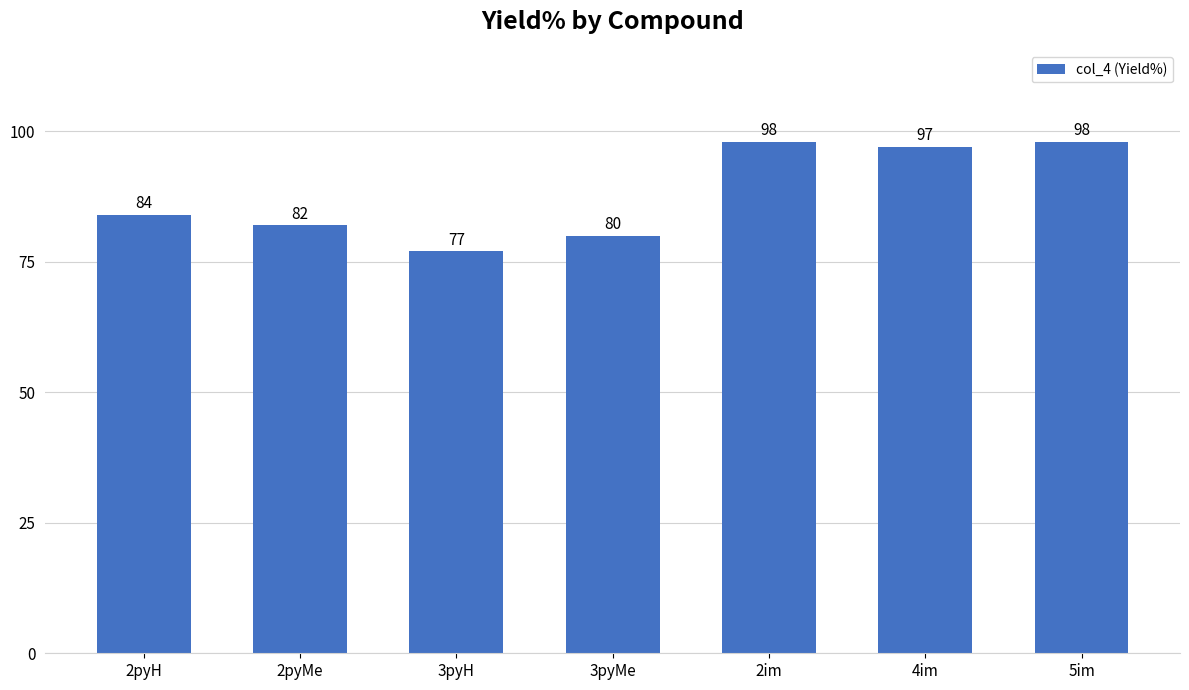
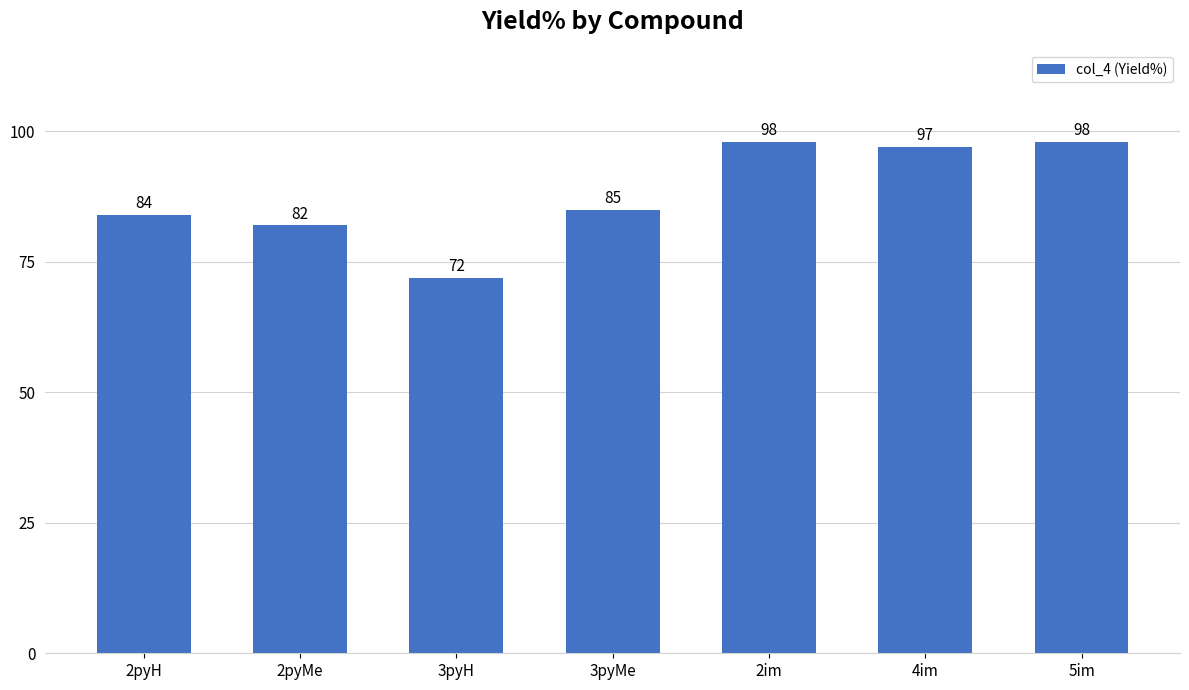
3pyH: 77 -> 72
3pyMe: 80 -> 85
